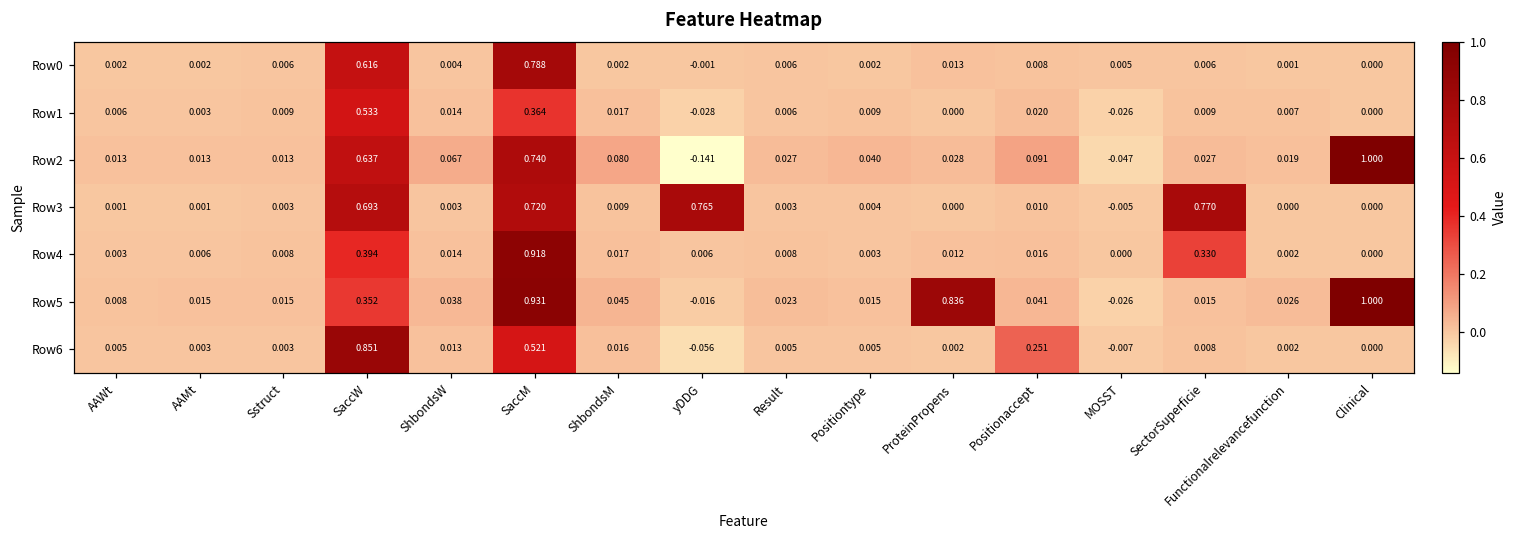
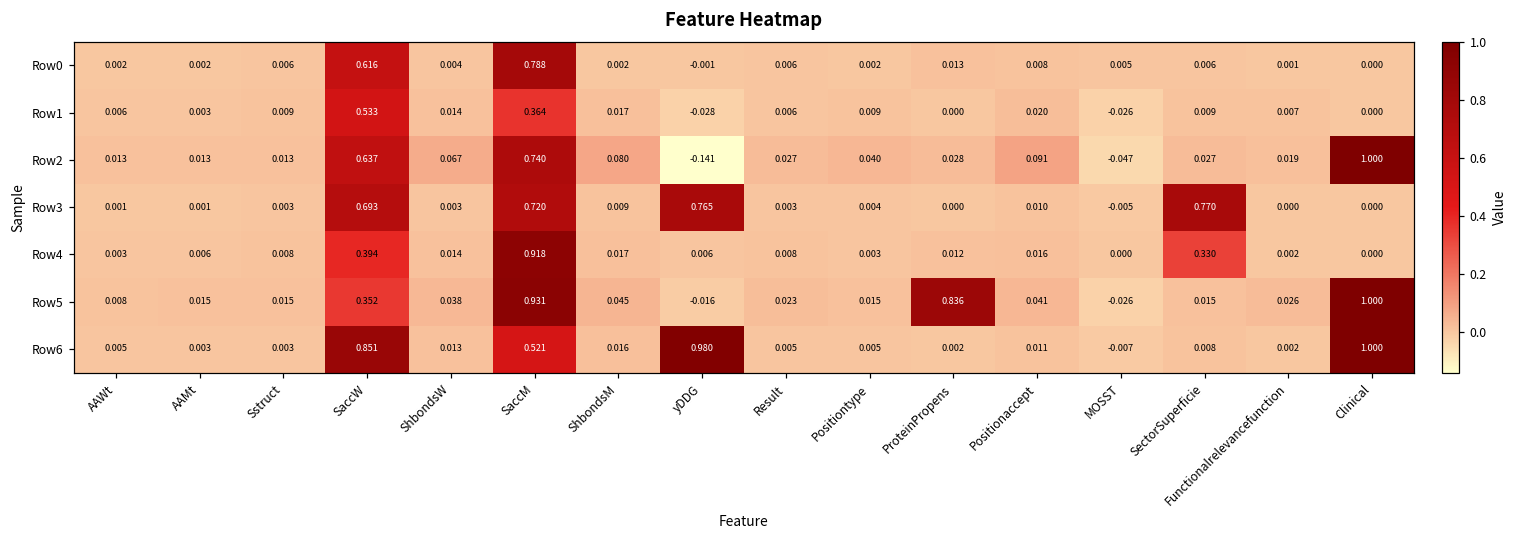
Row6, yDDG: -0.056 -> 0.980
Row6, Positionaccept: 0.251 -> 0.011
Row6, Clinical: 0.000 -> 1.000
